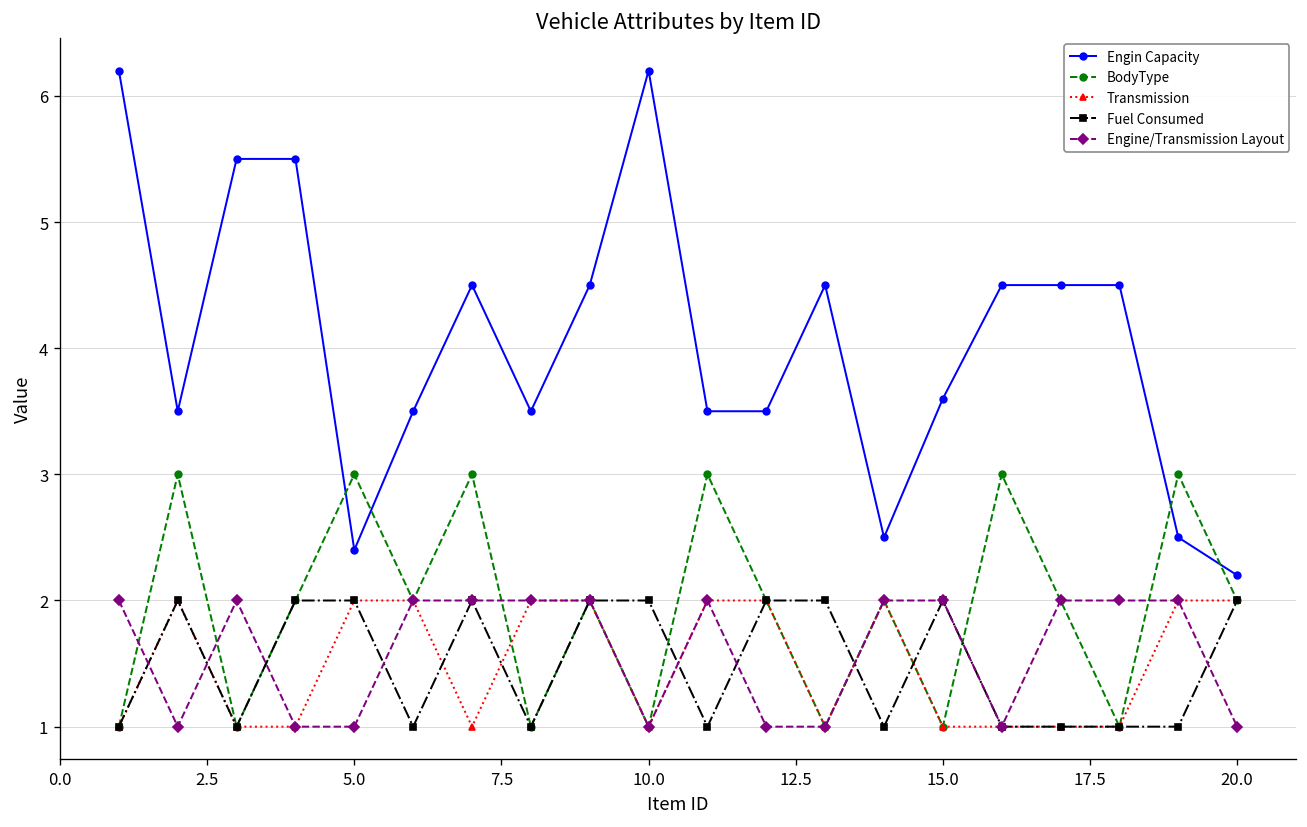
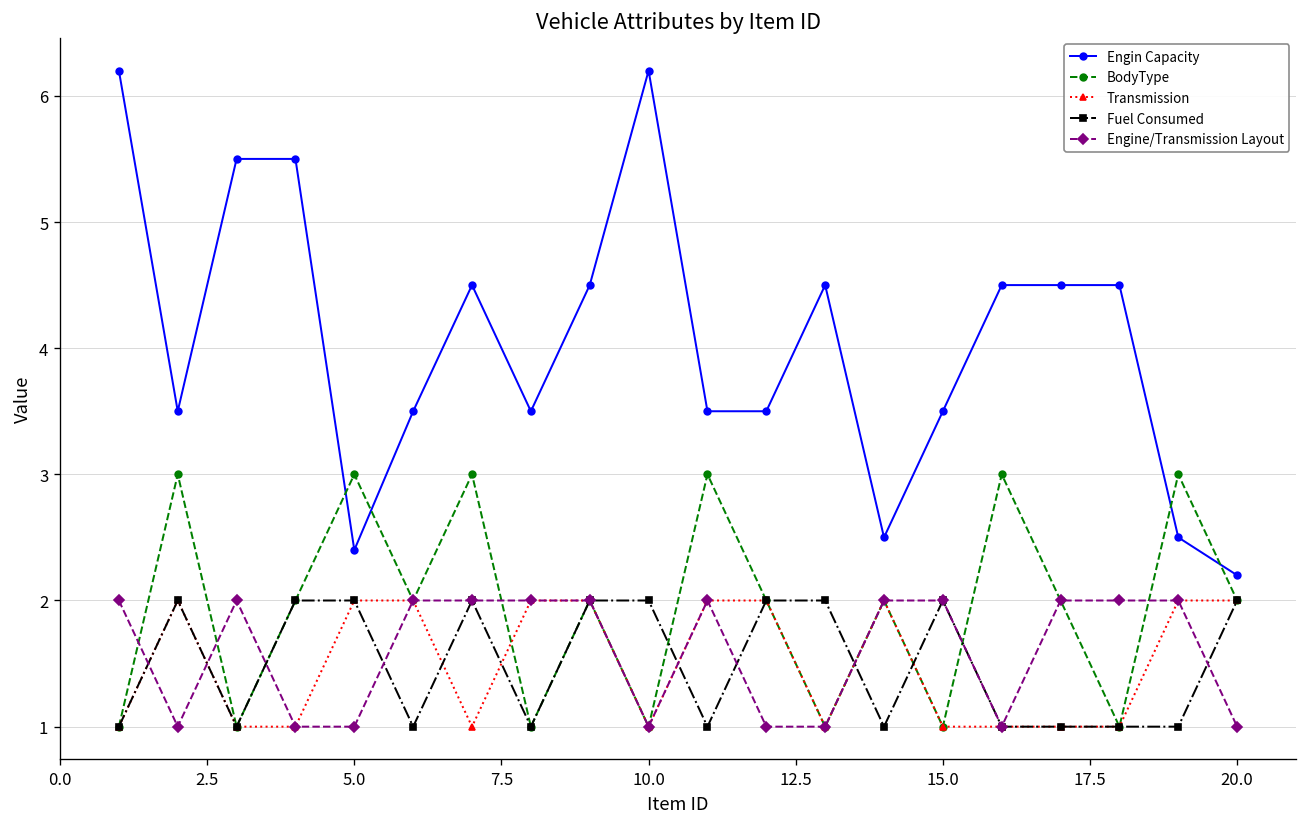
Engin Capacity, 15.0: 3.6 -> 3.5
